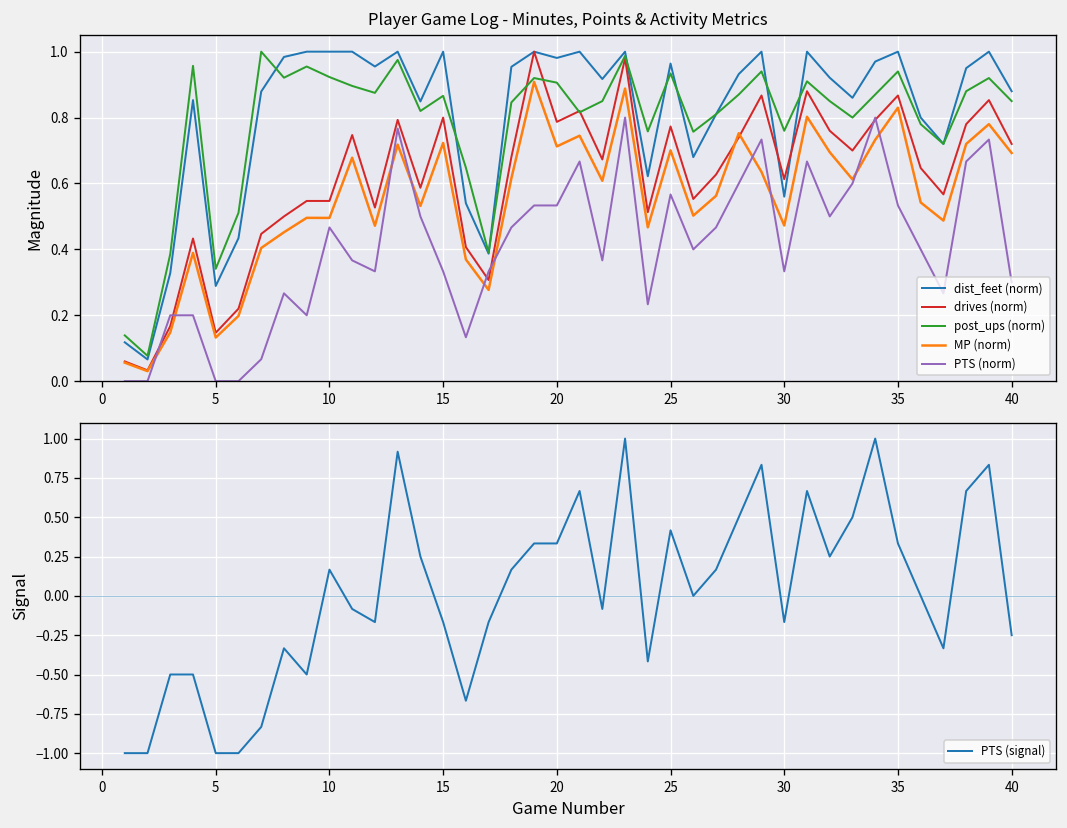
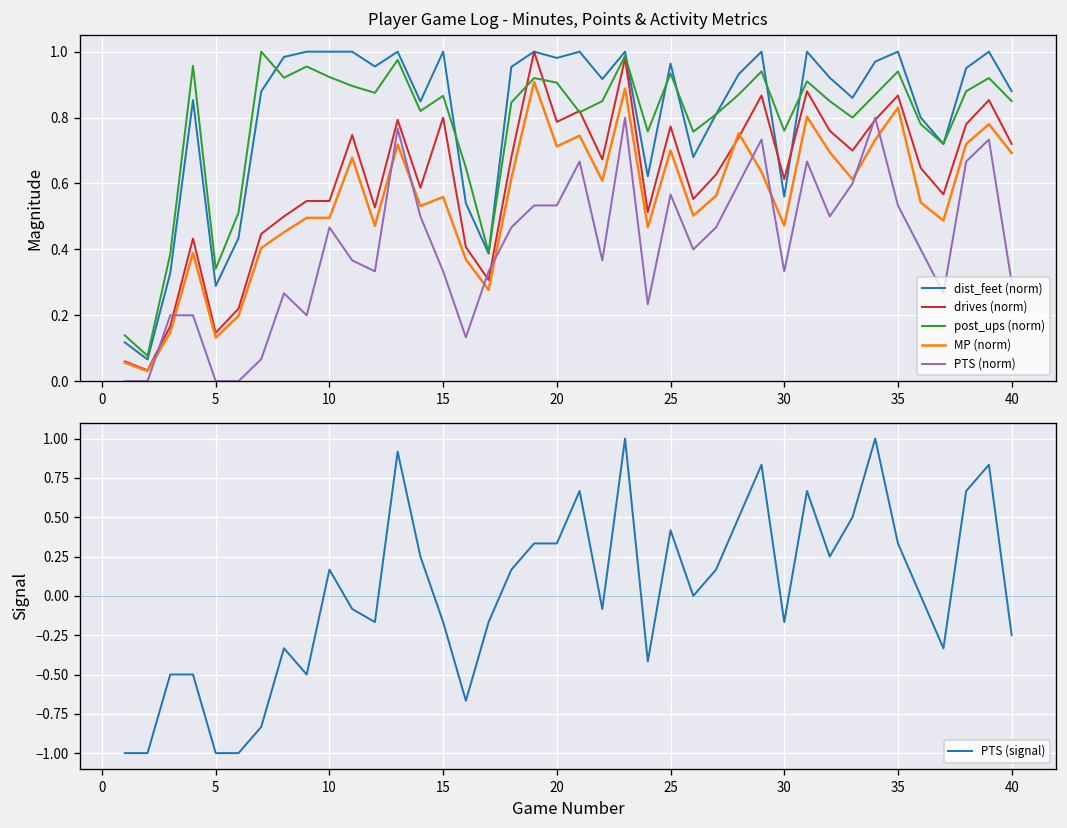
Player Game Log - Minutes, Points & Activity Metrics, MP (norm), 15: 0.72 -> 0.56
